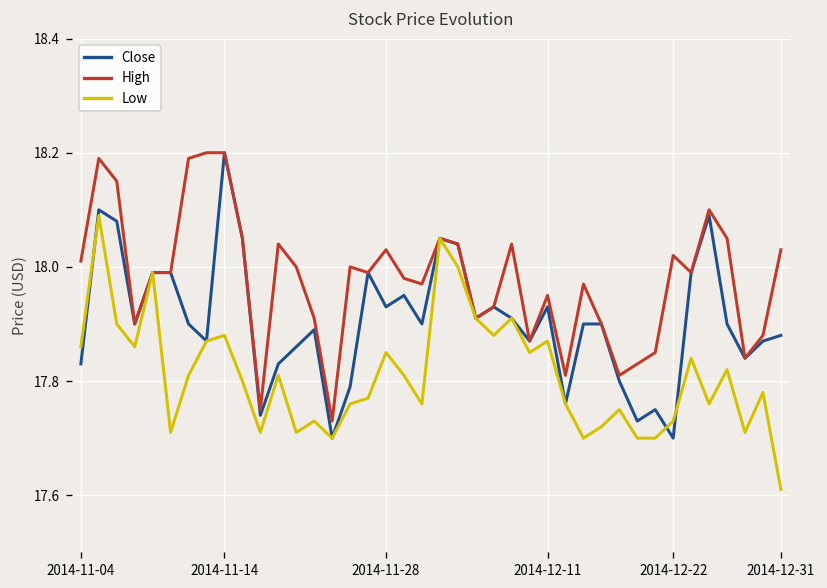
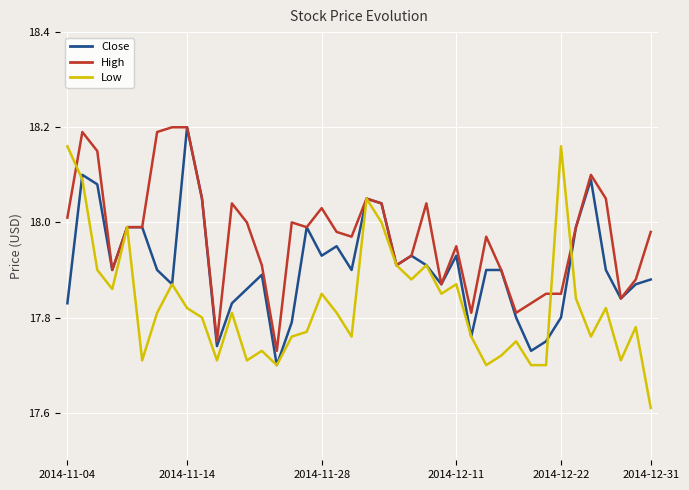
Low, 2014-11-04: 17.86 -> 18.16
Low, 2014-11-14: 17.88 -> 17.82
Close, 2014-12-22: 17.7 -> 17.8
High, 2014-12-22: 18.02 -> 17.85
Low, 2014-12-22: 17.73 -> 18.16
High, 2014-12-31: 18.03 -> 17.98
